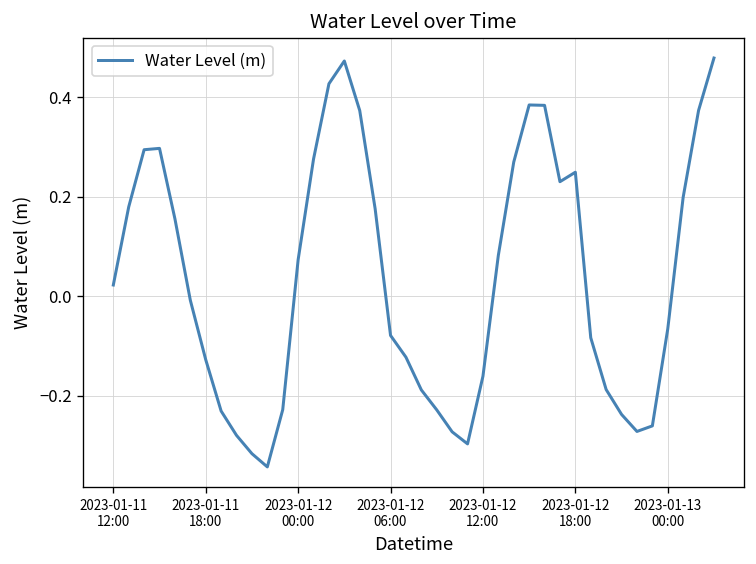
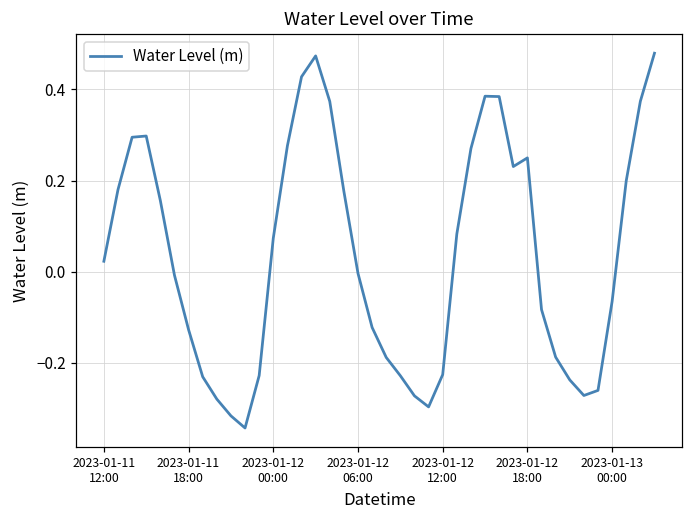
2023-01-12 06:00: -0.08 -> 0.00
2023-01-12 12:00: -0.16 -> -0.23
